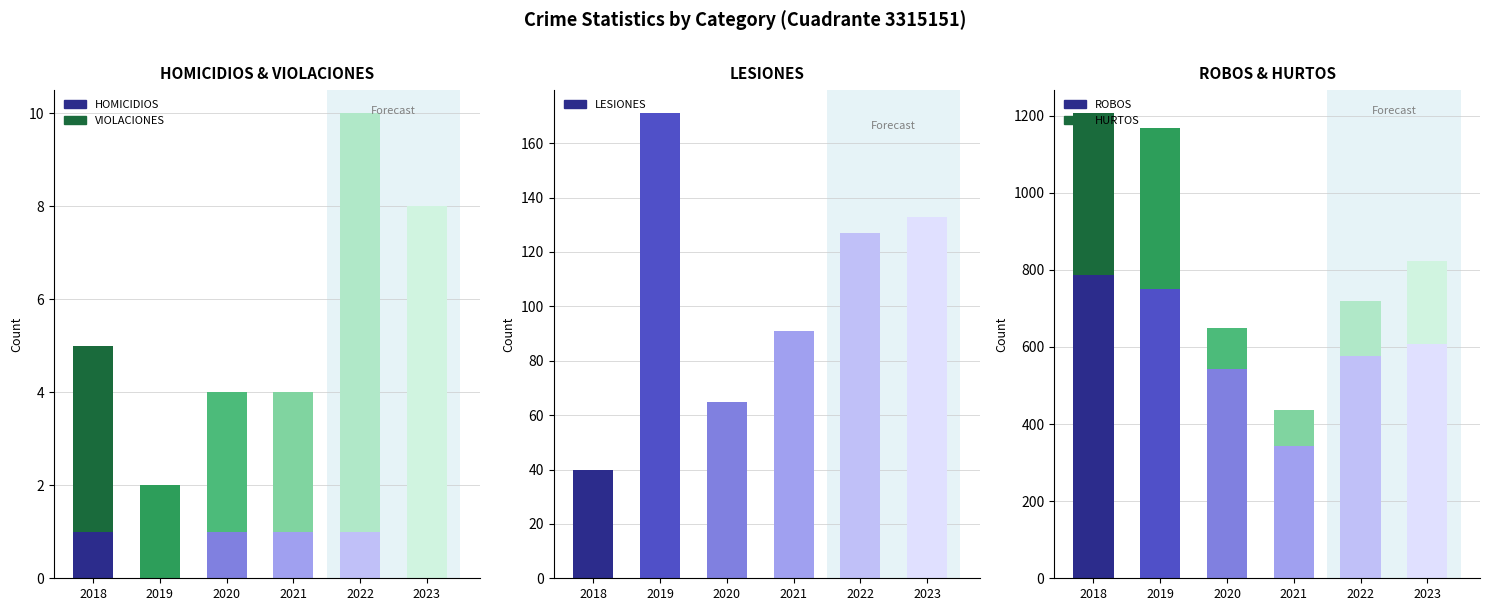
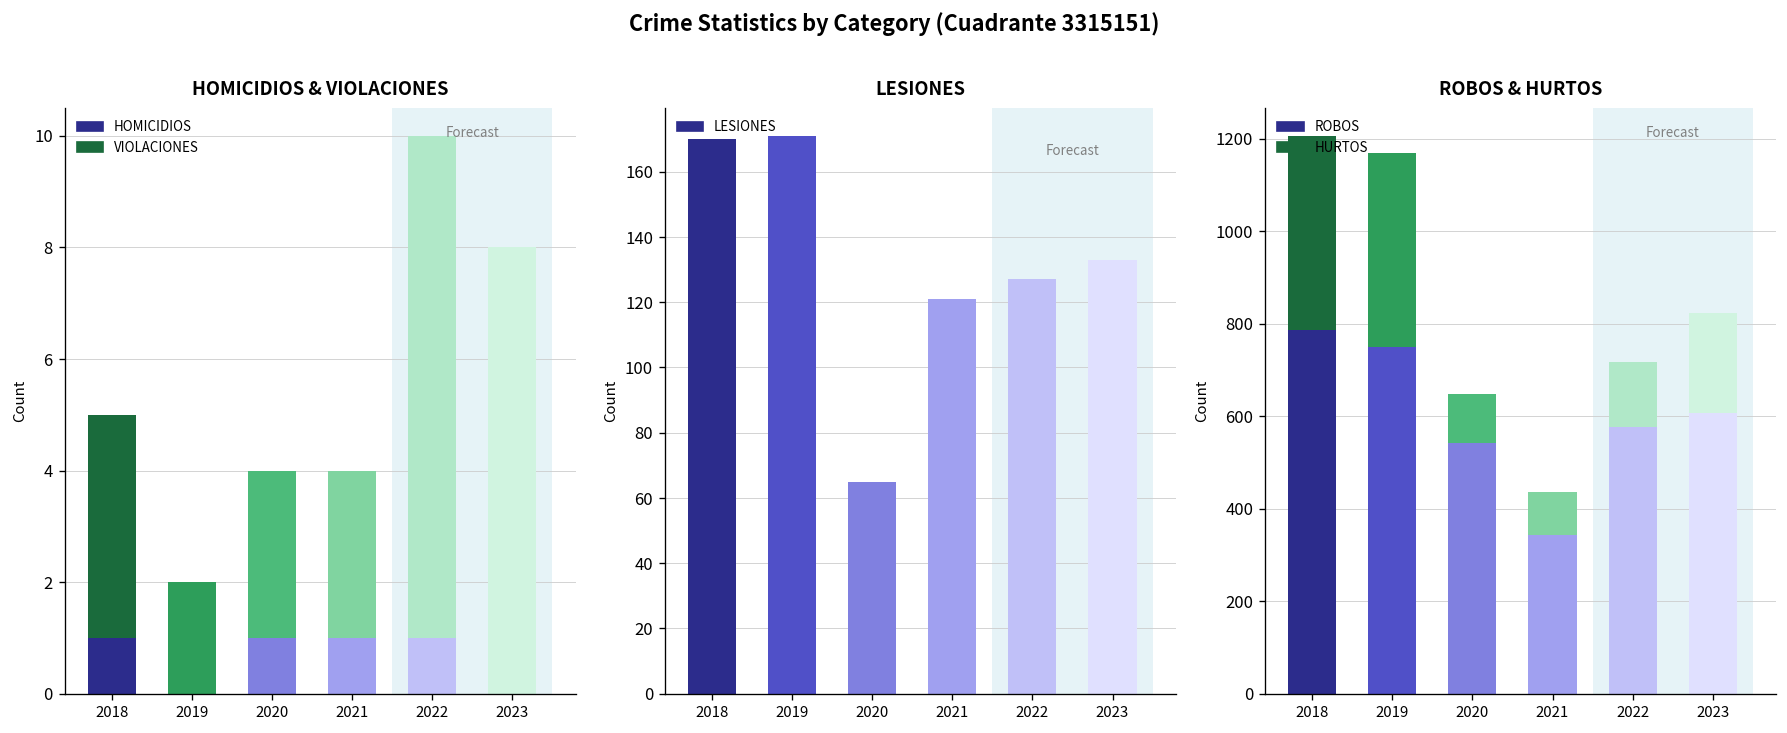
LESIONES, 2018: 40 -> 170
LESIONES, 2021: 91 -> 121
